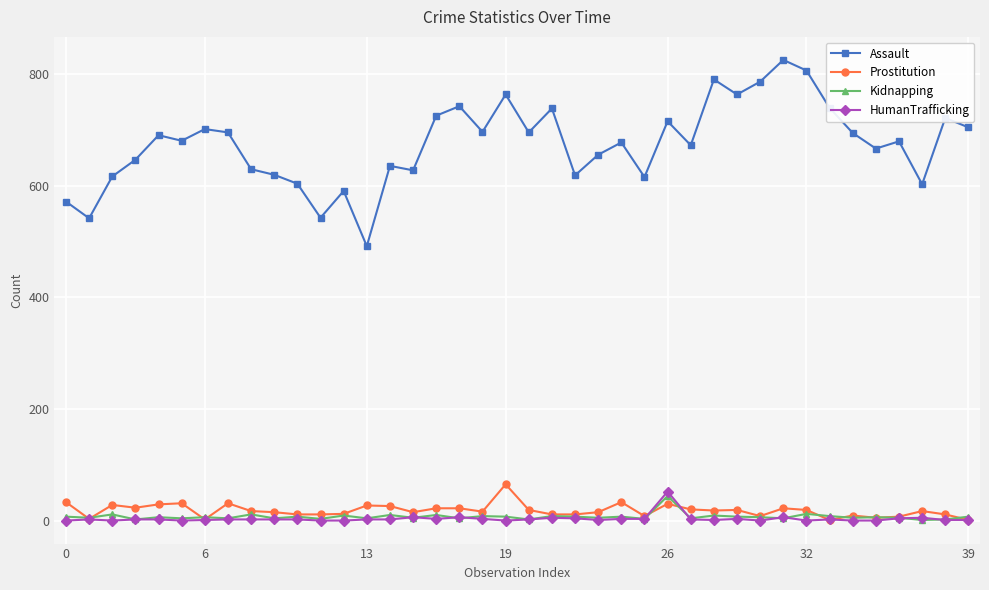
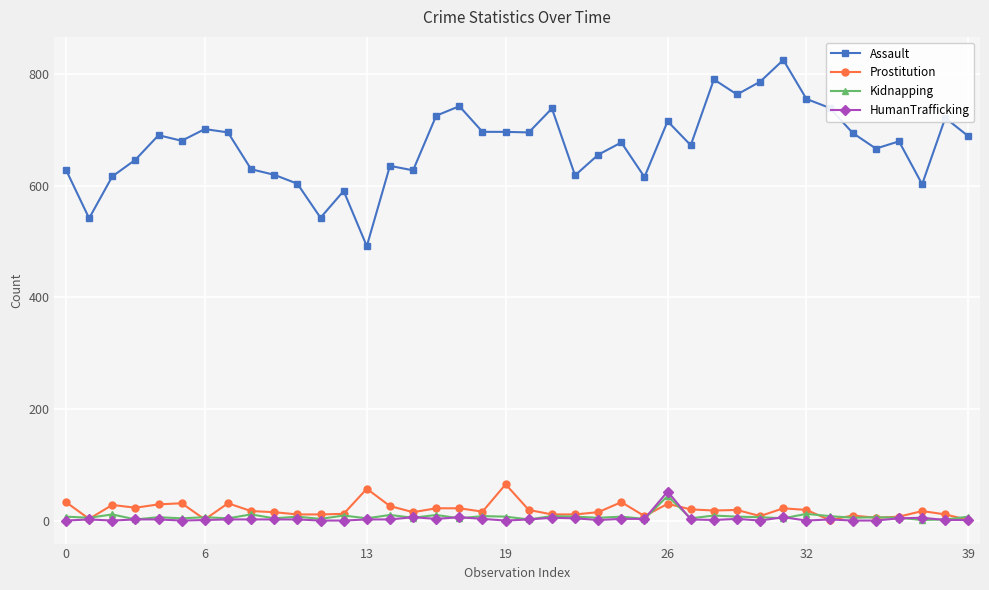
Assault, 0: 570 -> 630
Prostitution, 13: 30 -> 60
Assault, 19: 760 -> 700
Assault, 32: 810 -> 760
Assault, 39: 710 -> 690
